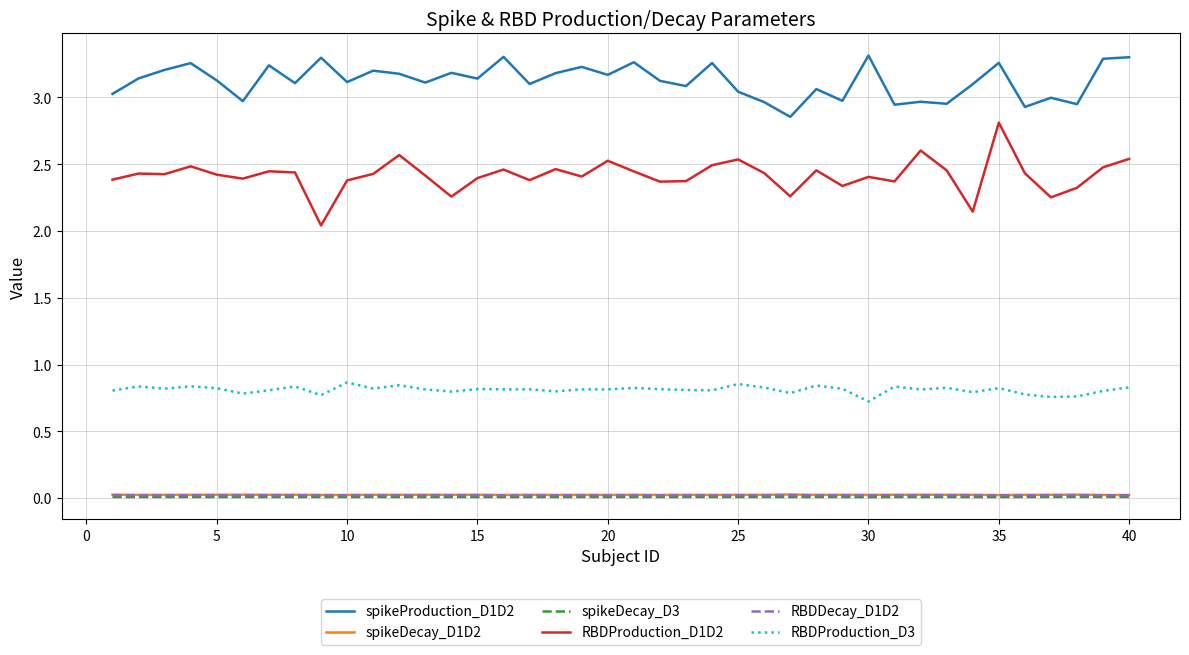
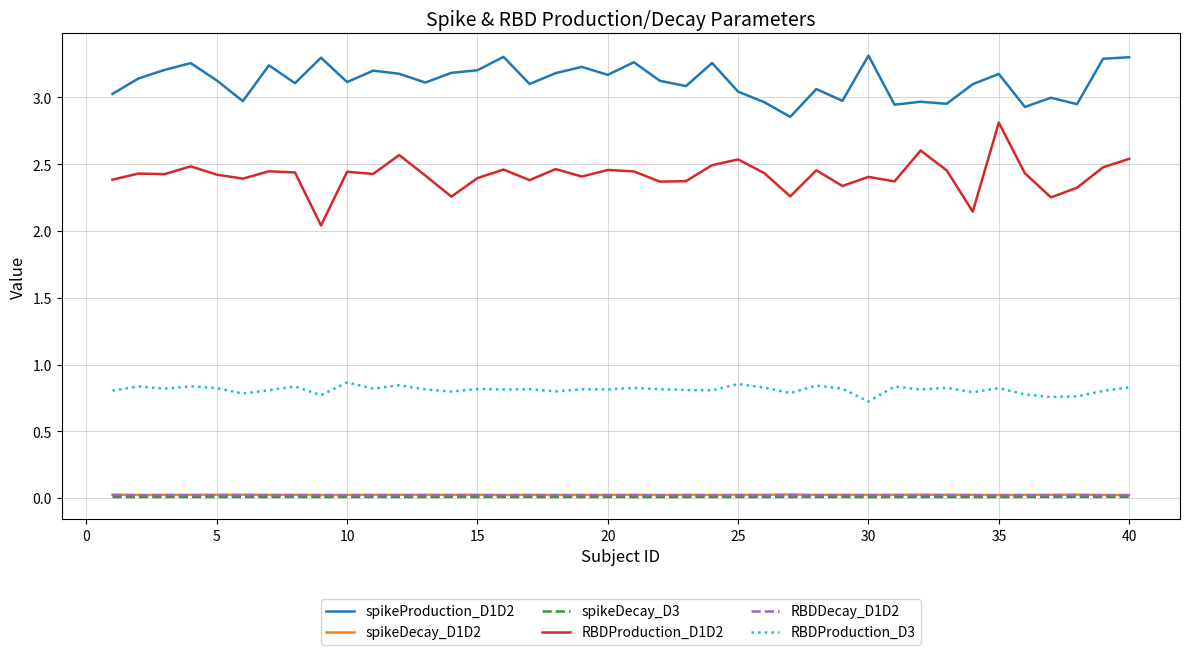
RBDProduction_D1D2, 10: 2.38 -> 2.44
spikeProduction_D1D2, 15: 3.14 -> 3.20
RBDProduction_D1D2, 20: 2.53 -> 2.46
spikeProduction_D1D2, 35: 3.26 -> 3.18
